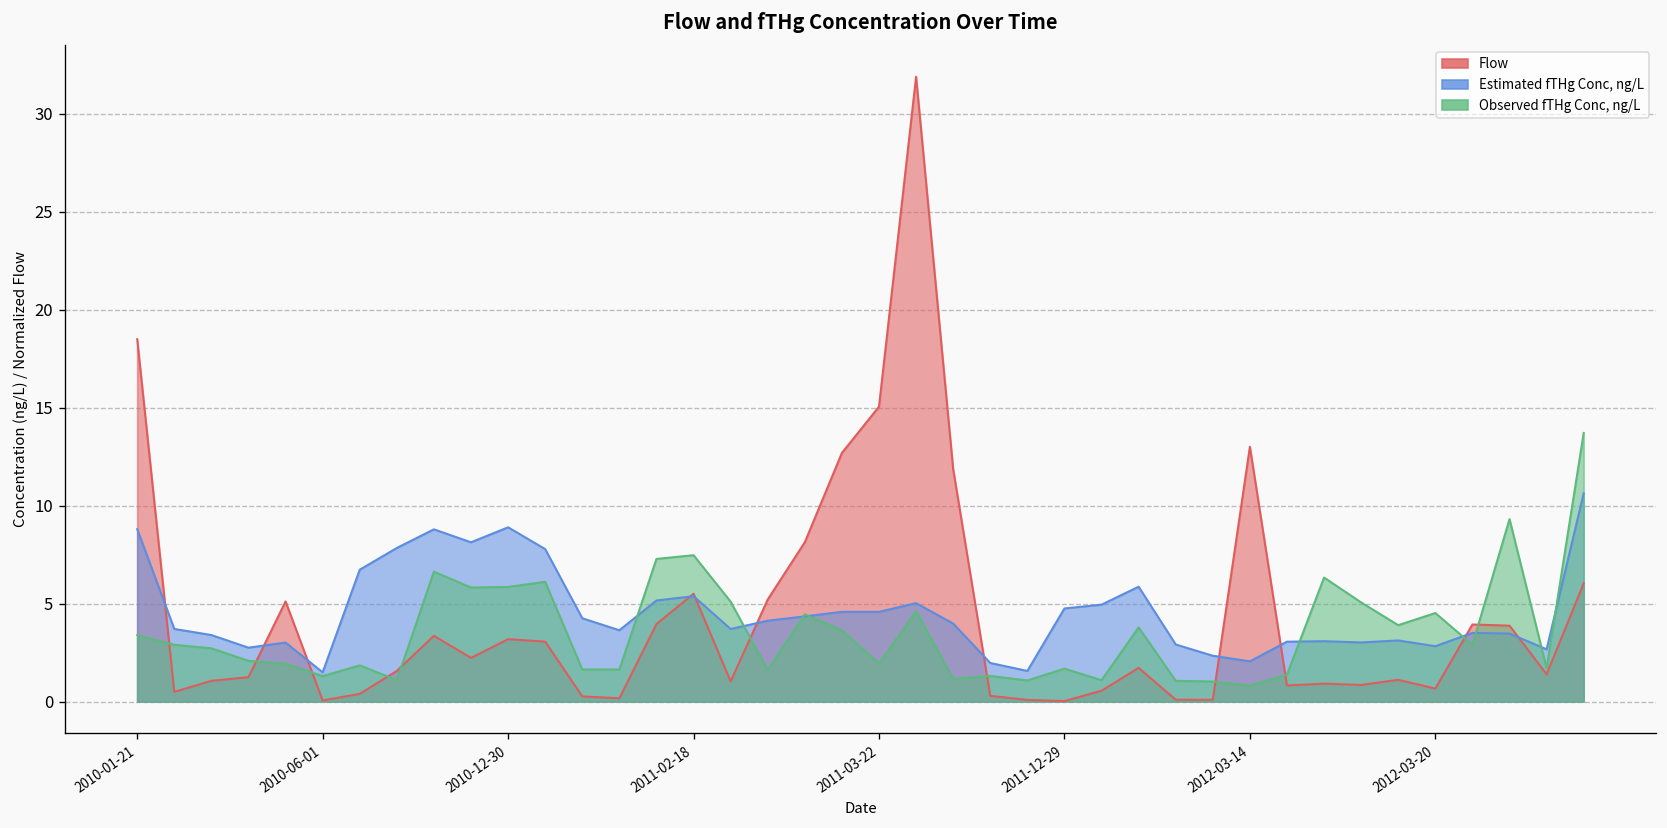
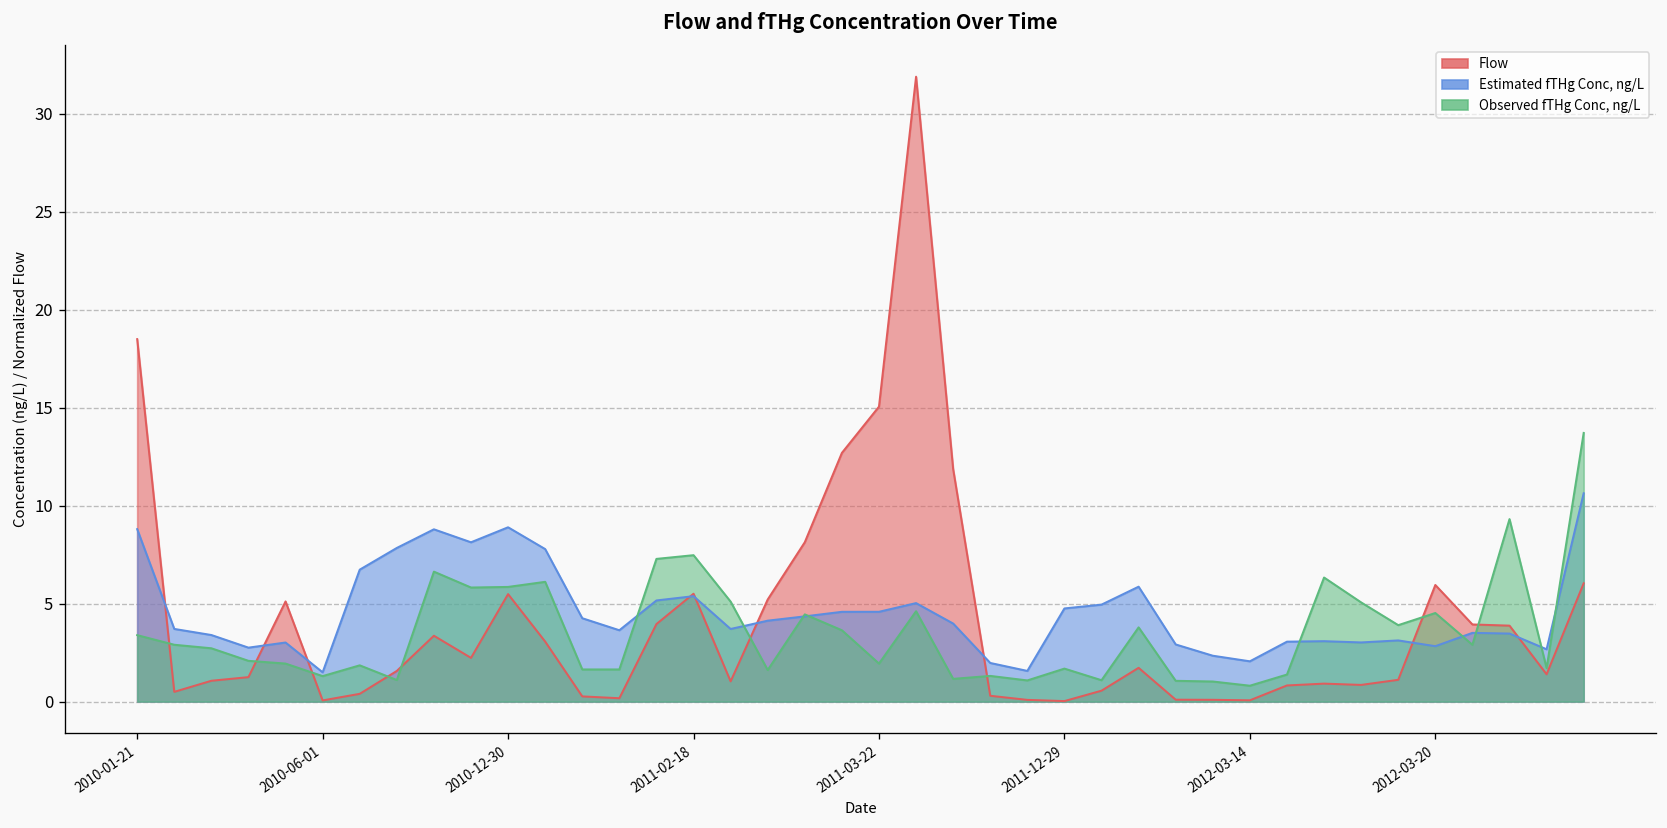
Flow, 2010-12-30: 3.2 -> 5.5
Flow, 2012-03-14: 13.0 -> 0.1
Flow, 2012-03-20: 0.7 -> 5.9
